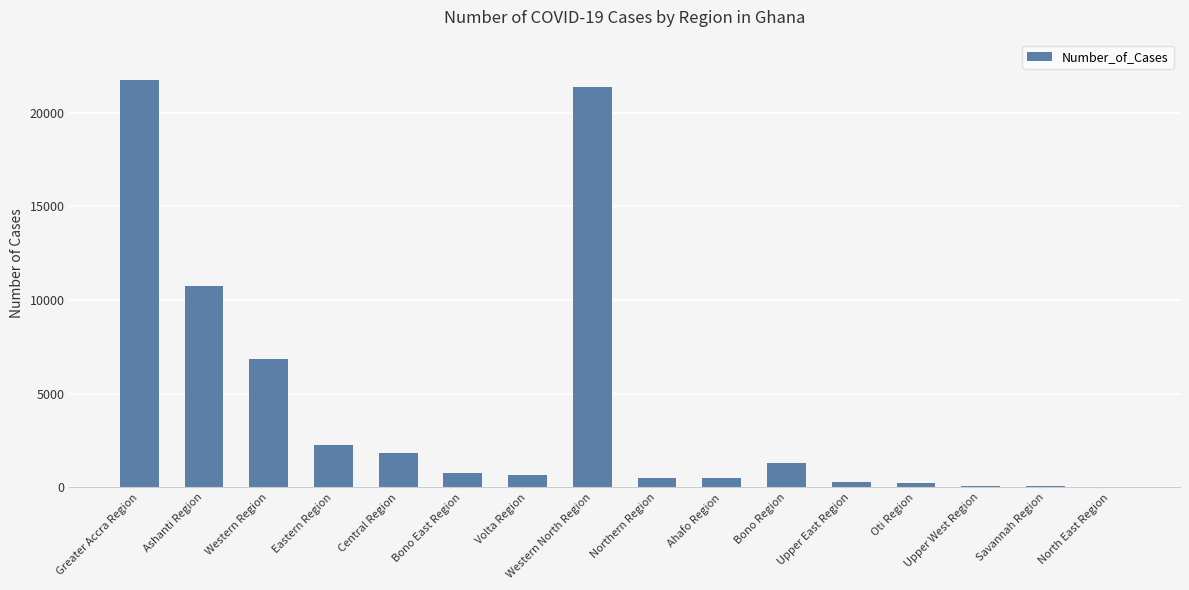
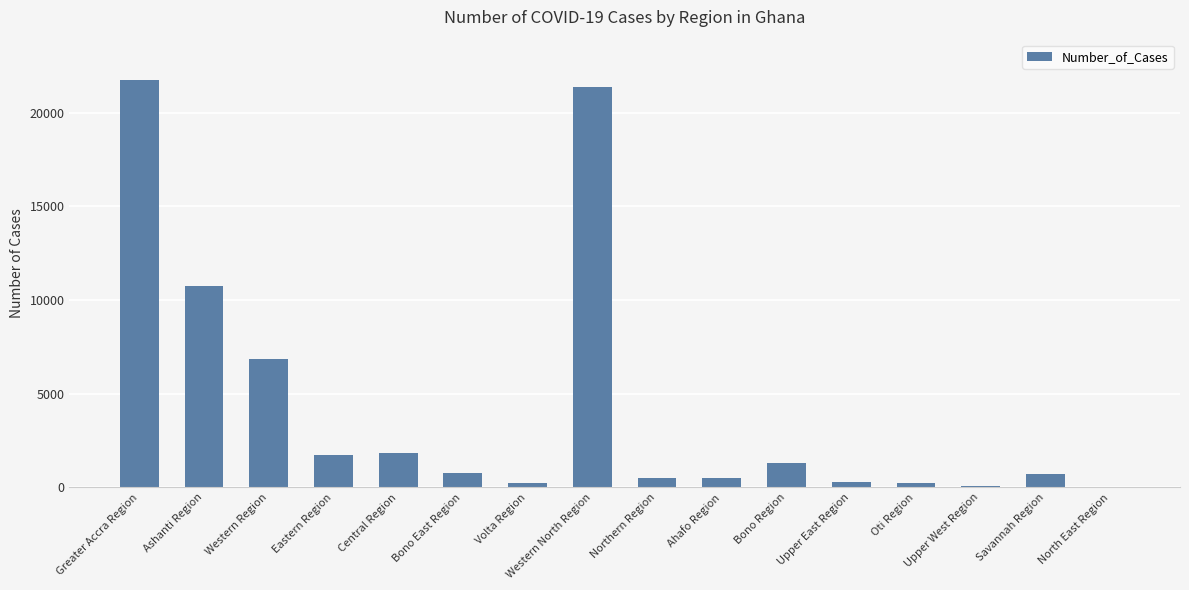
Eastern Region: 2300 -> 1700
Volta Region: 700 -> 200
Savannah Region: 100 -> 700
